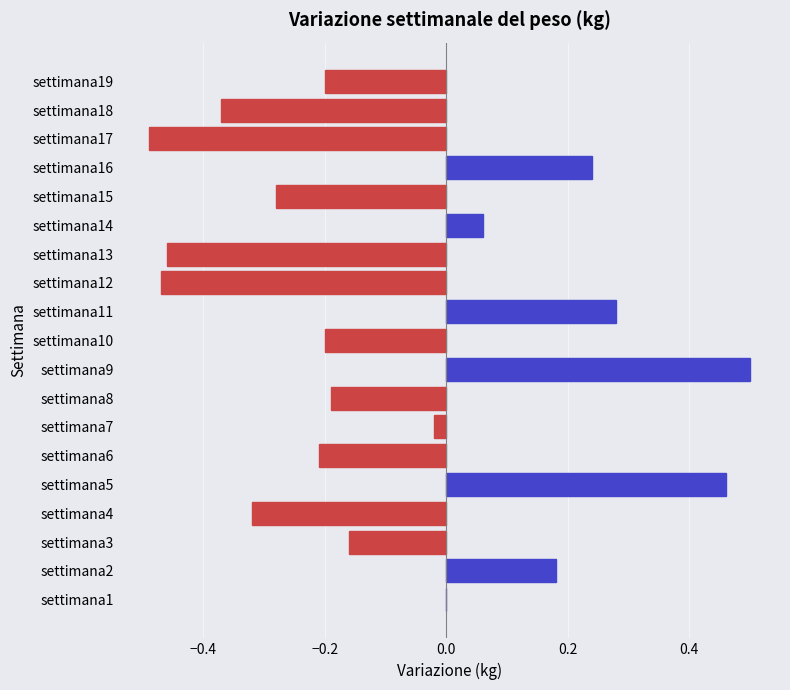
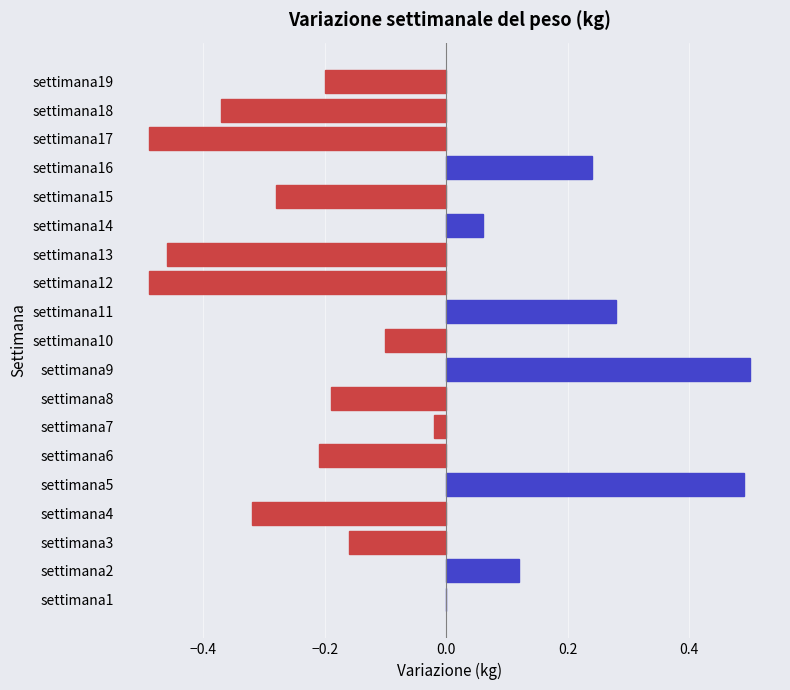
settimana12: -0.47 -> -0.49
settimana10: -0.2 -> -0.1
settimana5: 0.46 -> 0.49
settimana2: 0.18 -> 0.12
